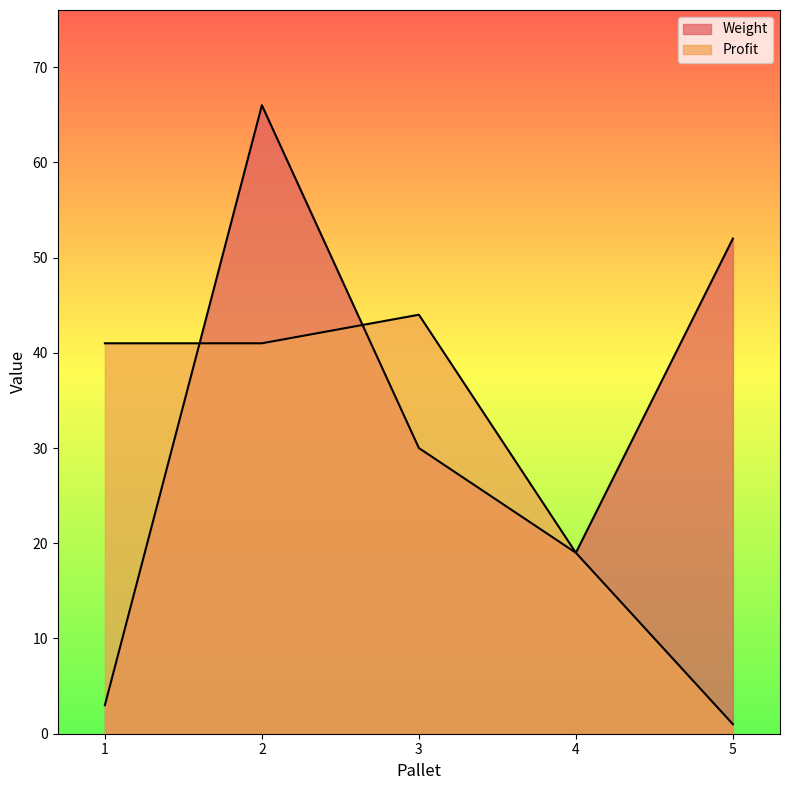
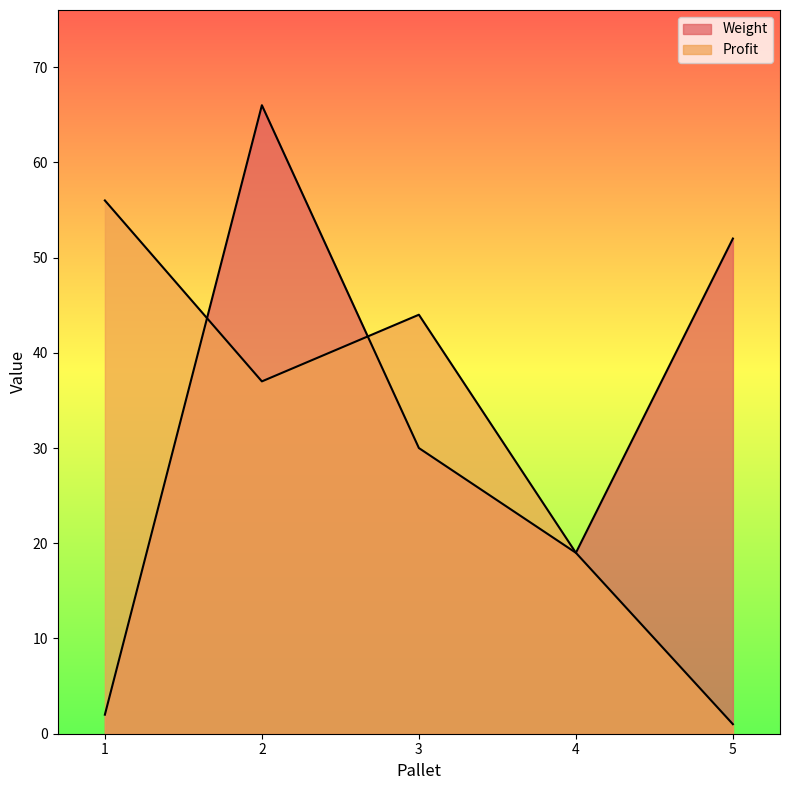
Weight, 1: 3 -> 2
Profit, 1: 41 -> 56
Profit, 2: 41 -> 37
